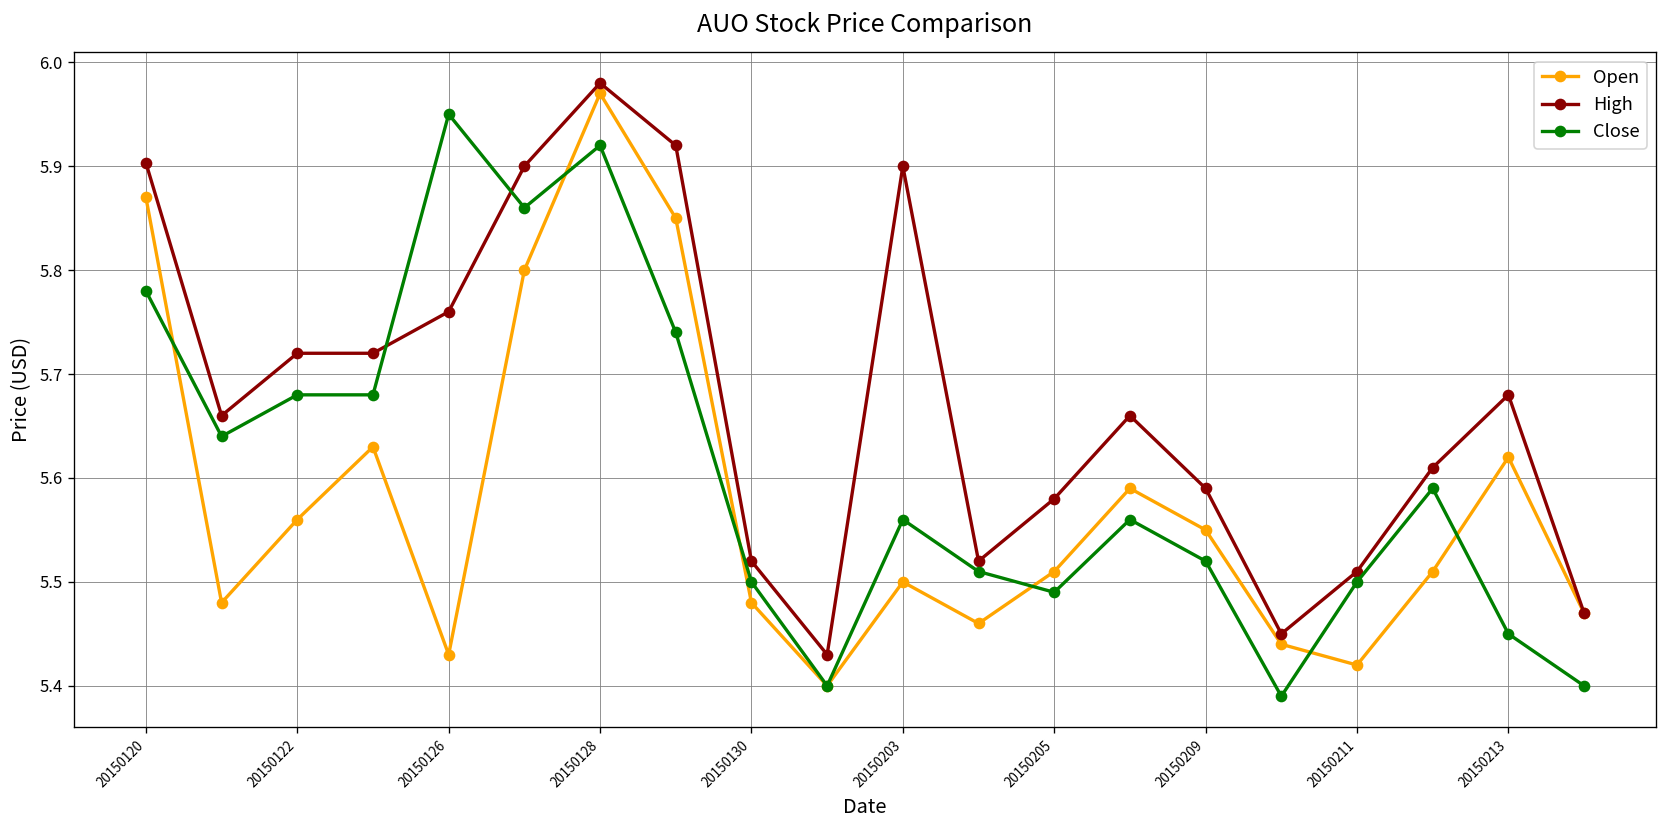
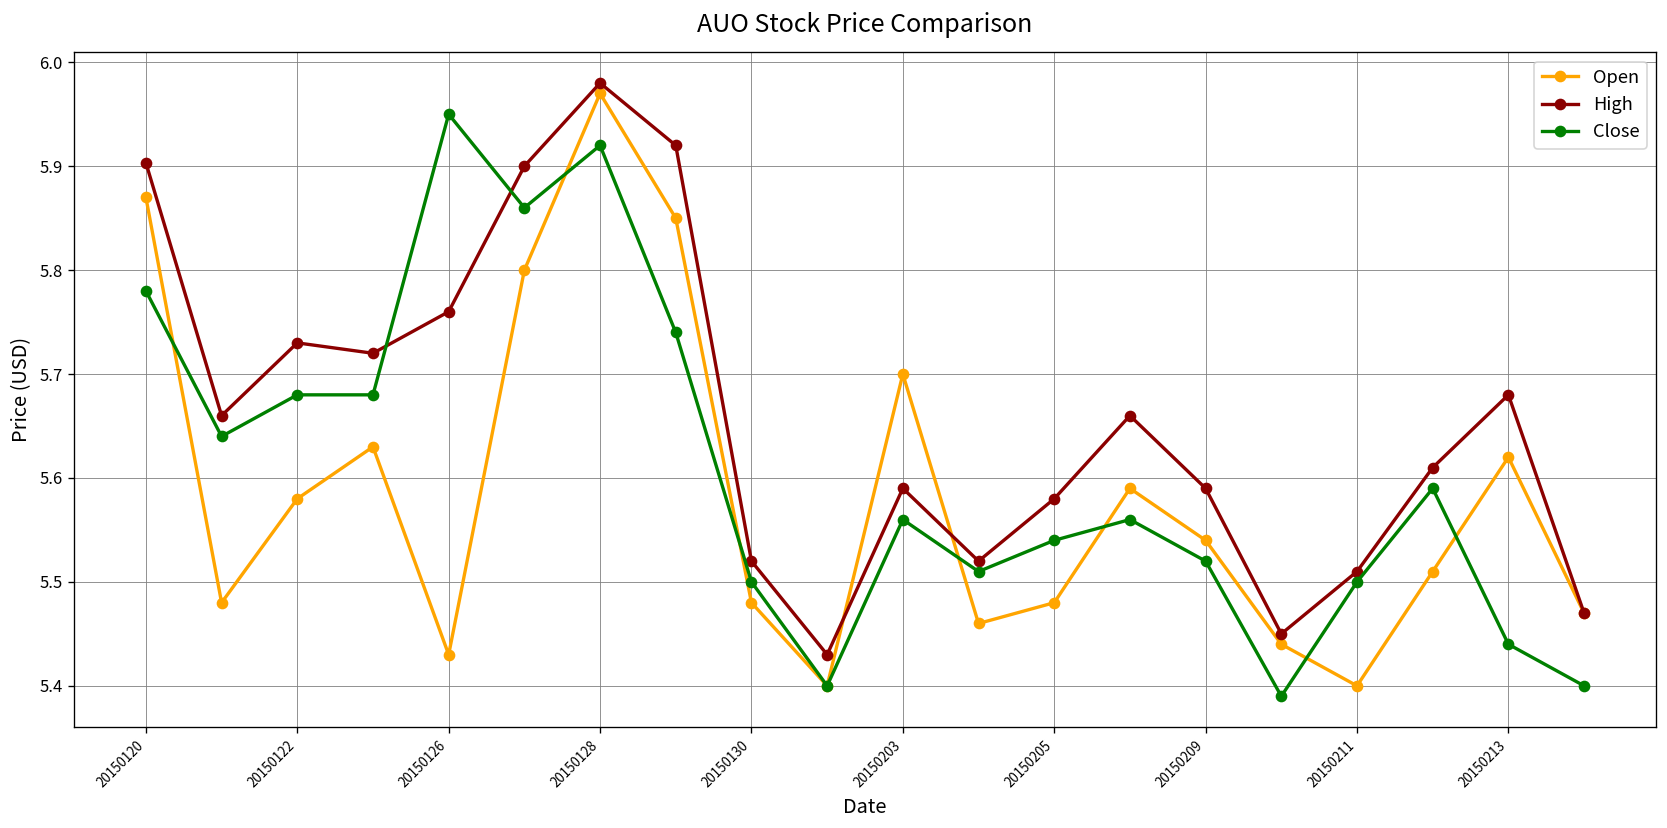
Open, 20150122: 5.56 -> 5.58
High, 20150122: 5.72 -> 5.73
Open, 20150203: 5.5 -> 5.7
High, 20150203: 5.90 -> 5.59
Open, 20150205: 5.51 -> 5.48
Close, 20150205: 5.49 -> 5.54
Open, 20150209: 5.55 -> 5.54
Open, 20150211: 5.42 -> 5.40
Close, 20150213: 5.45 -> 5.44
